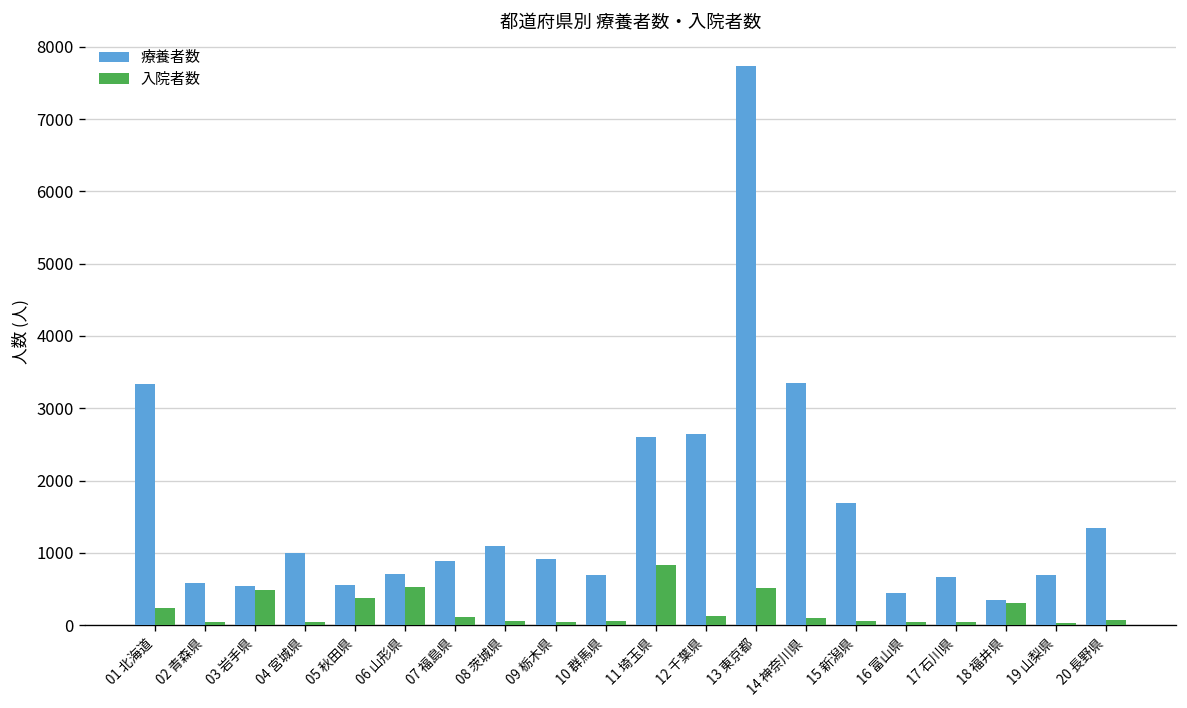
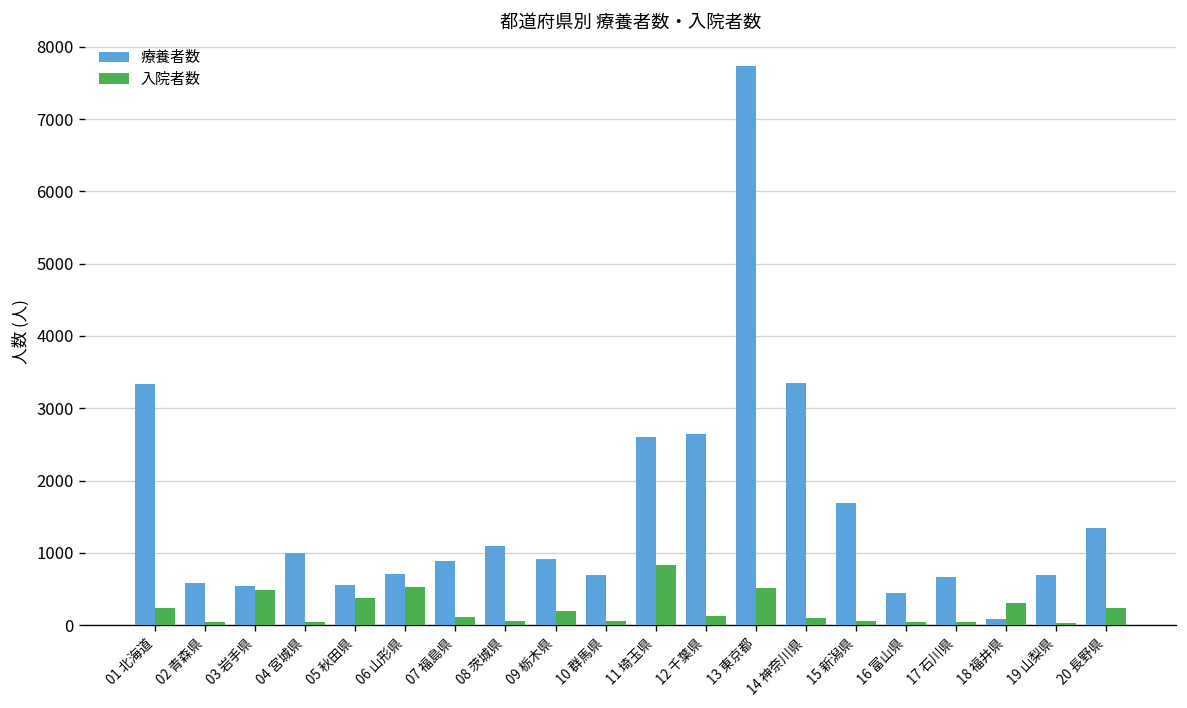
入院者数, 09 栃木県: 0 -> 200
療養者数, 18 福井県: 300 -> 100
入院者数, 20 長野県: 100 -> 200
